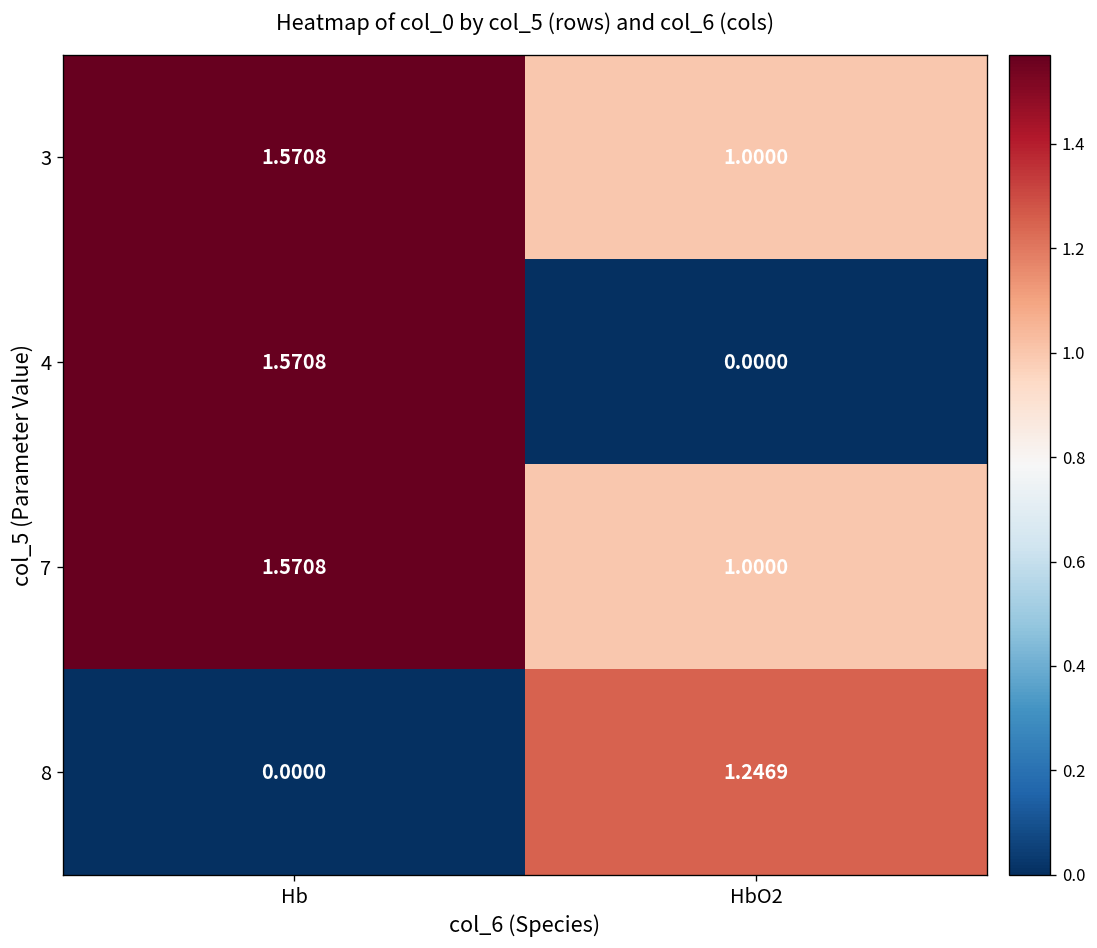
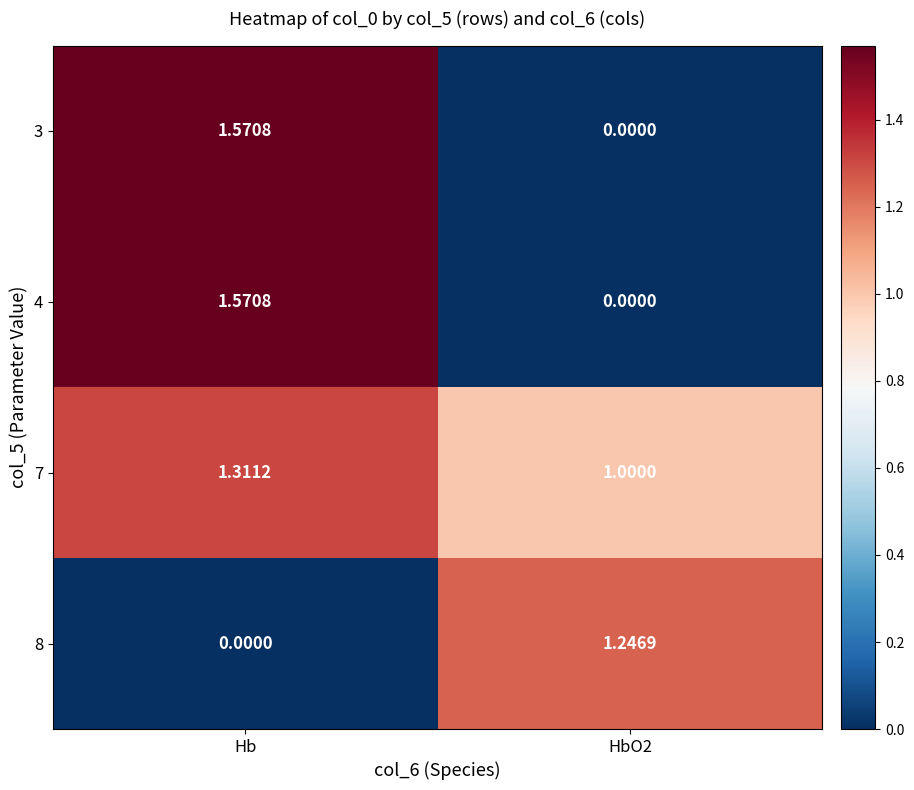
3, HbO2: 1.0000 -> 0.0000
7, Hb: 1.5708 -> 1.3112
